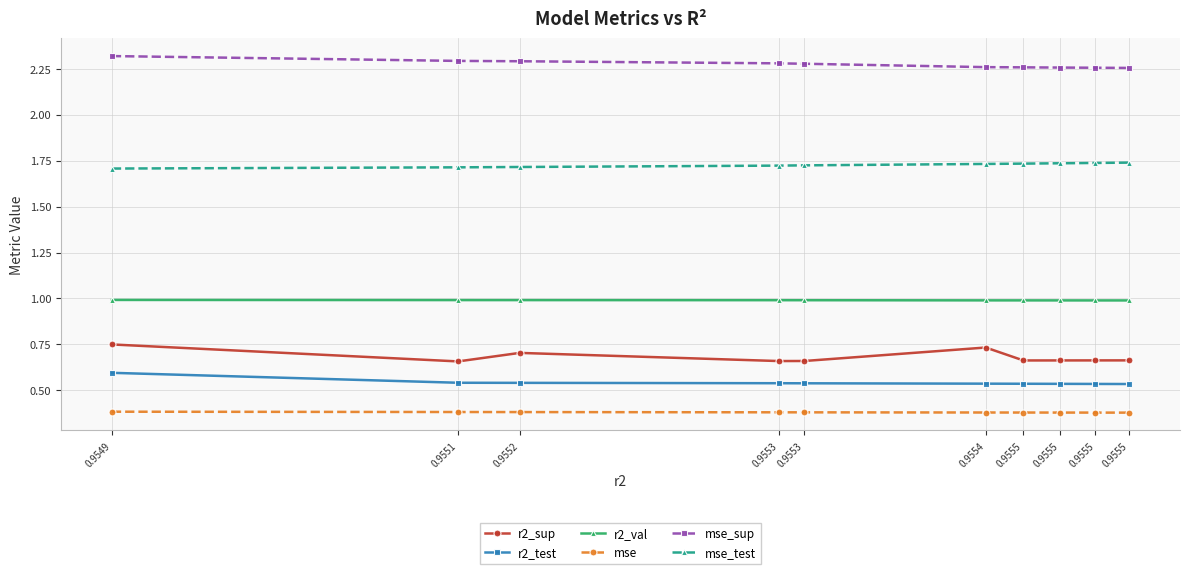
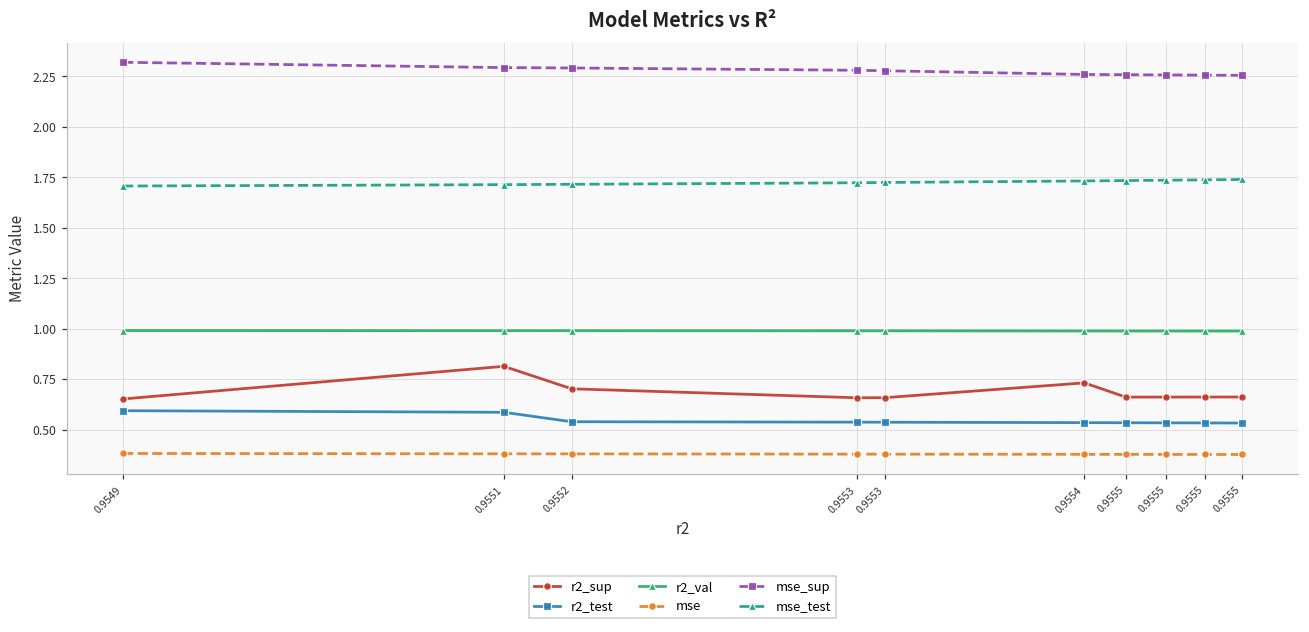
r2_sup, 0.9549: 0.75 -> 0.65
r2_sup, 0.9551: 0.66 -> 0.81
r2_test, 0.9551: 0.54 -> 0.59
